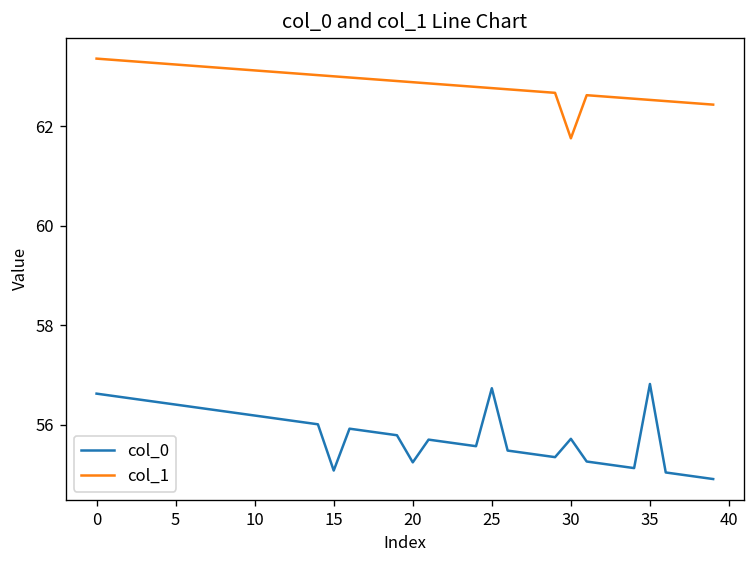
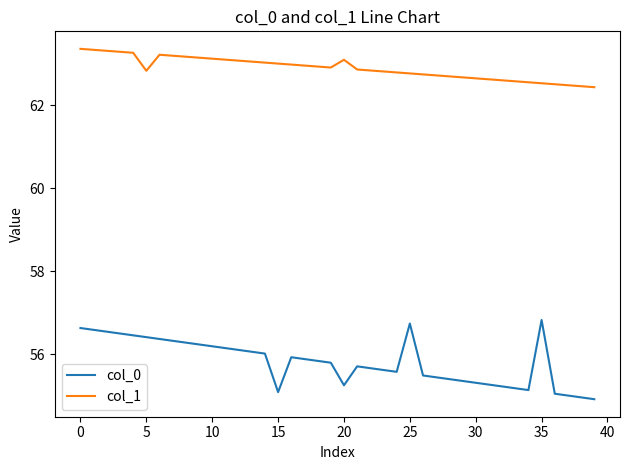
col_1, 5: 63.2 -> 62.8
col_1, 20: 62.9 -> 63.1
col_0, 30: 55.7 -> 55.3
col_1, 30: 61.8 -> 62.6
